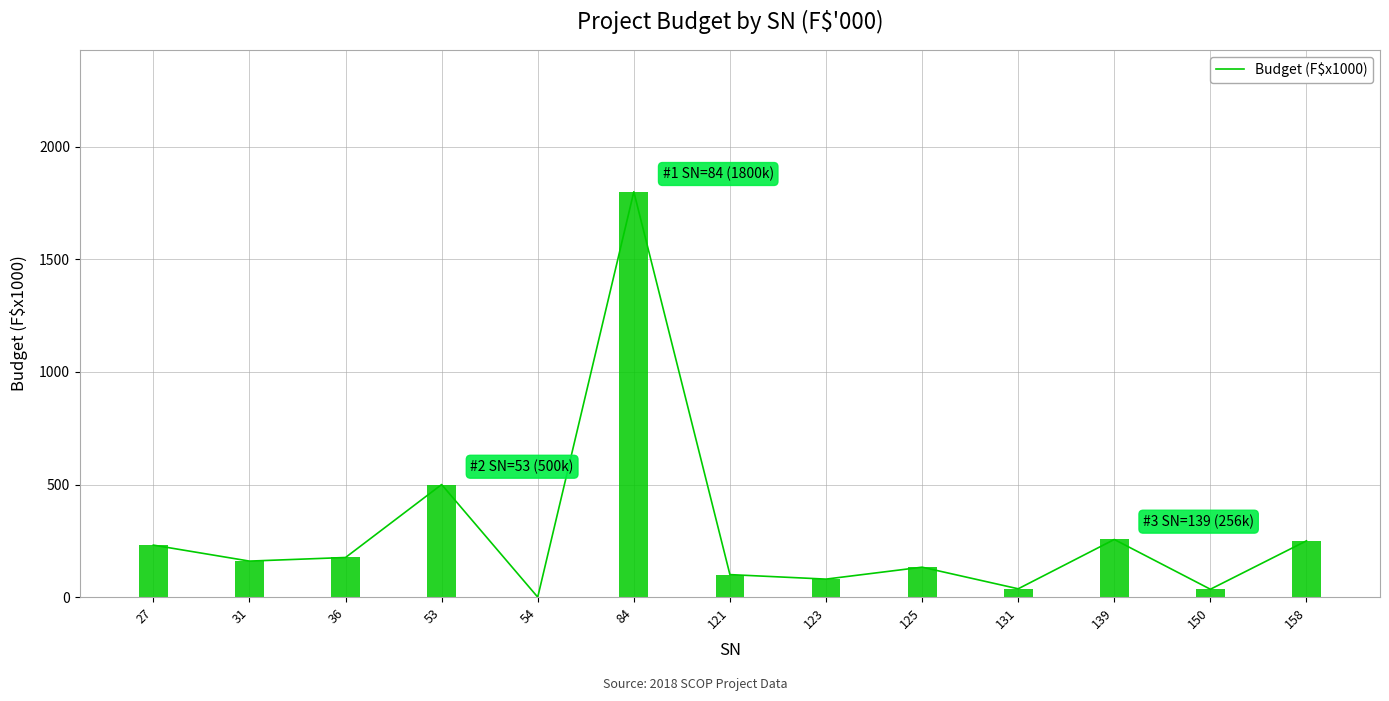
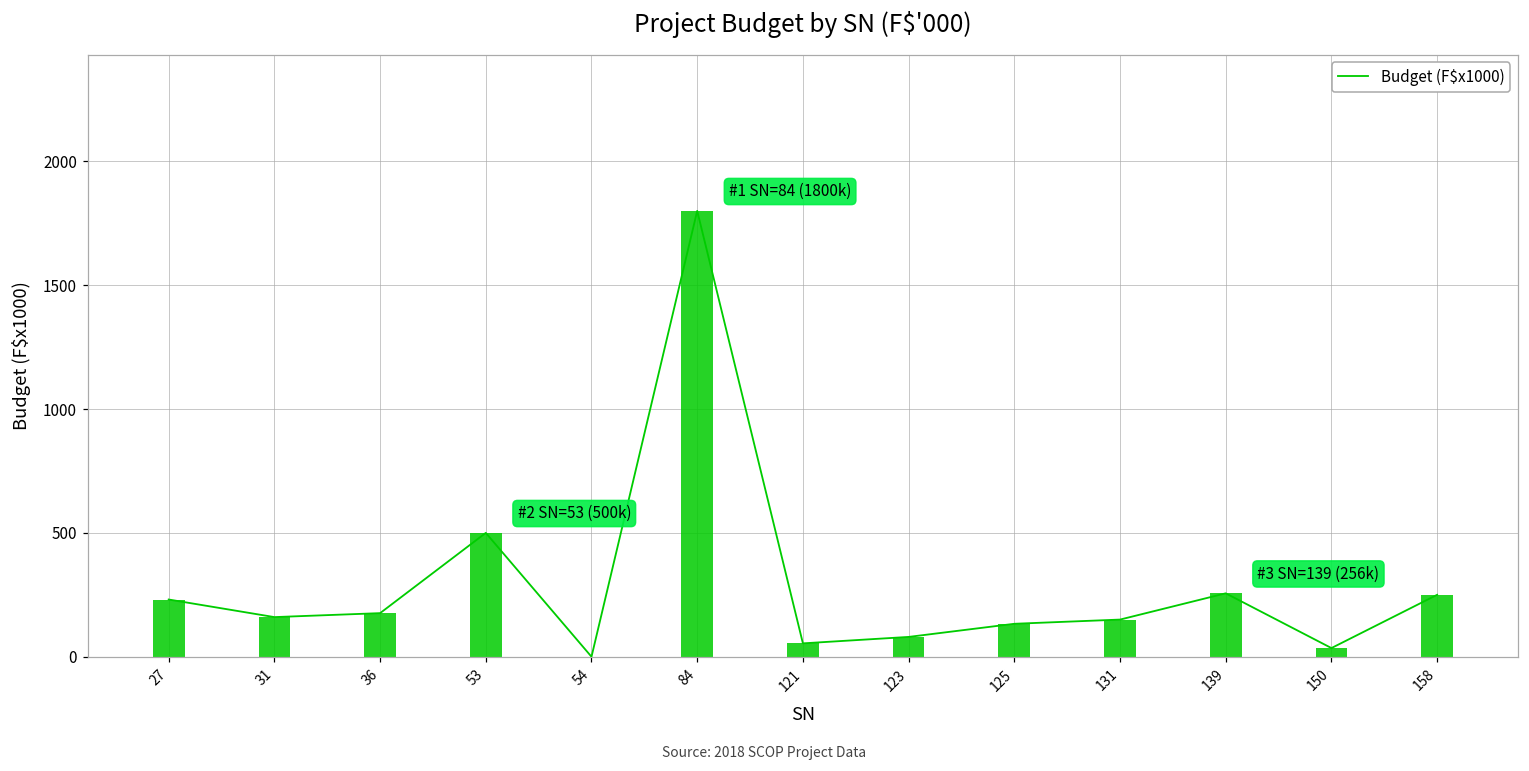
121: 100 -> 50
131: 40 -> 150
